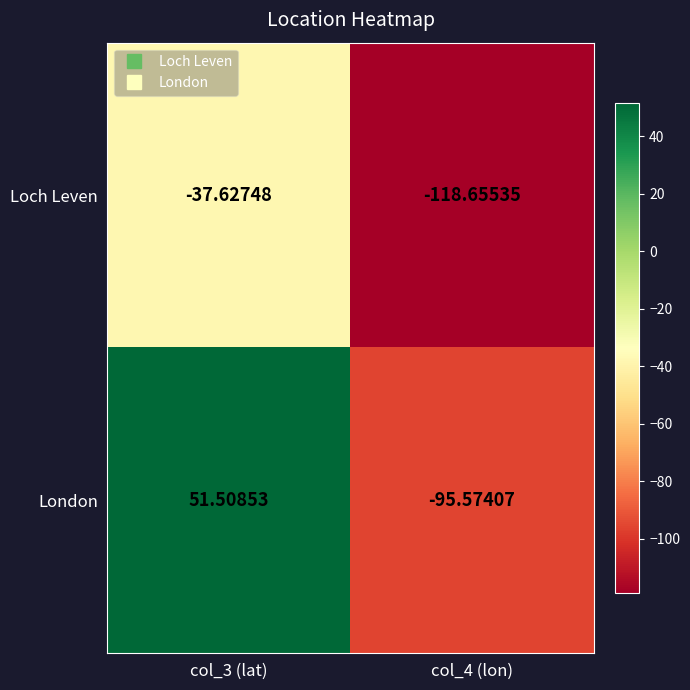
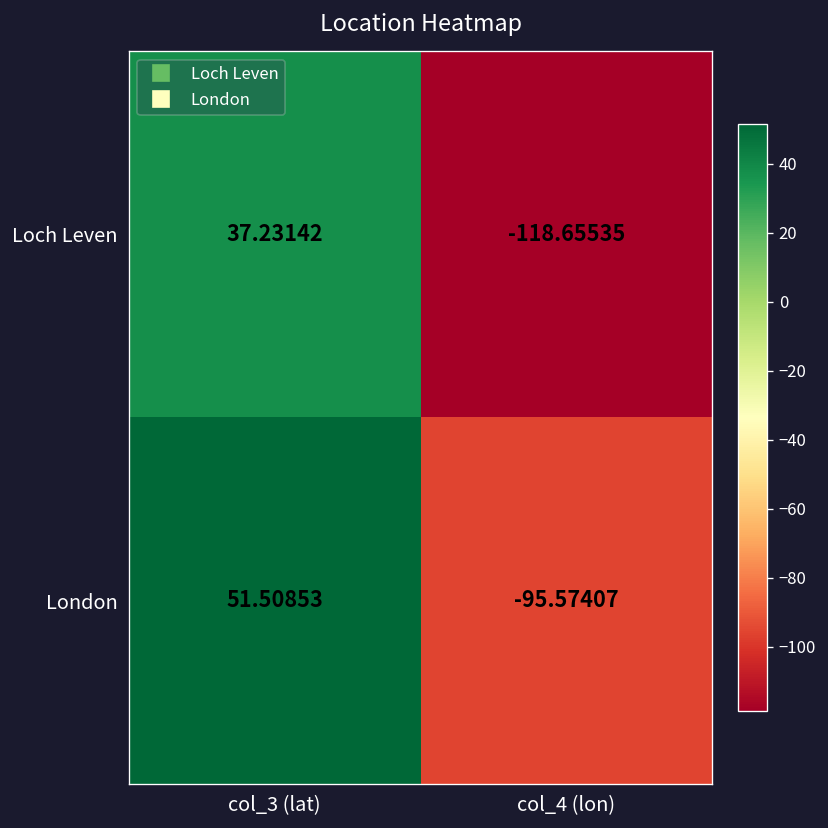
Loch Leven, col_3 (lat): -37.62748 -> 37.23142
